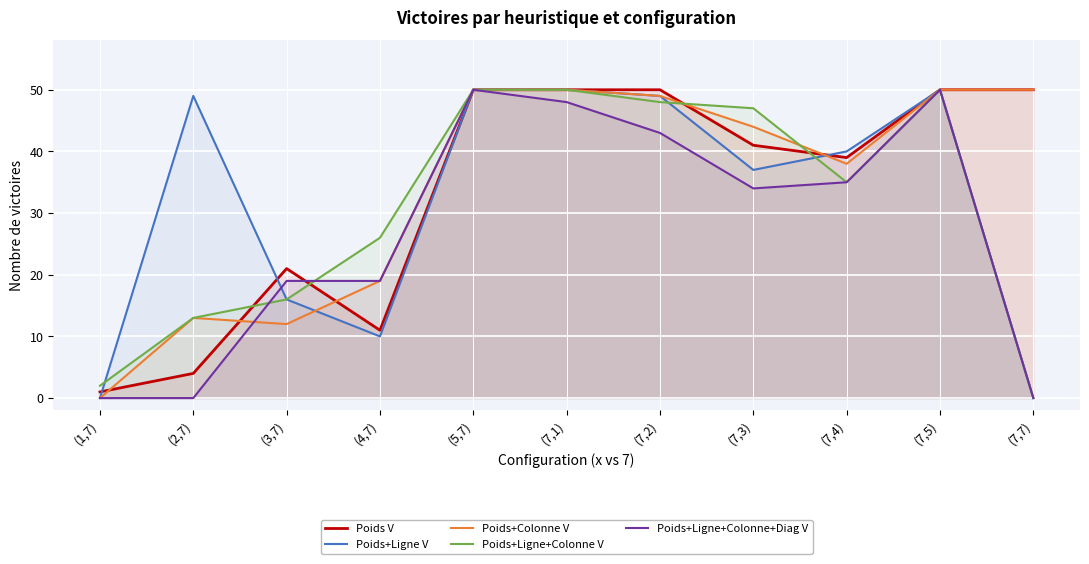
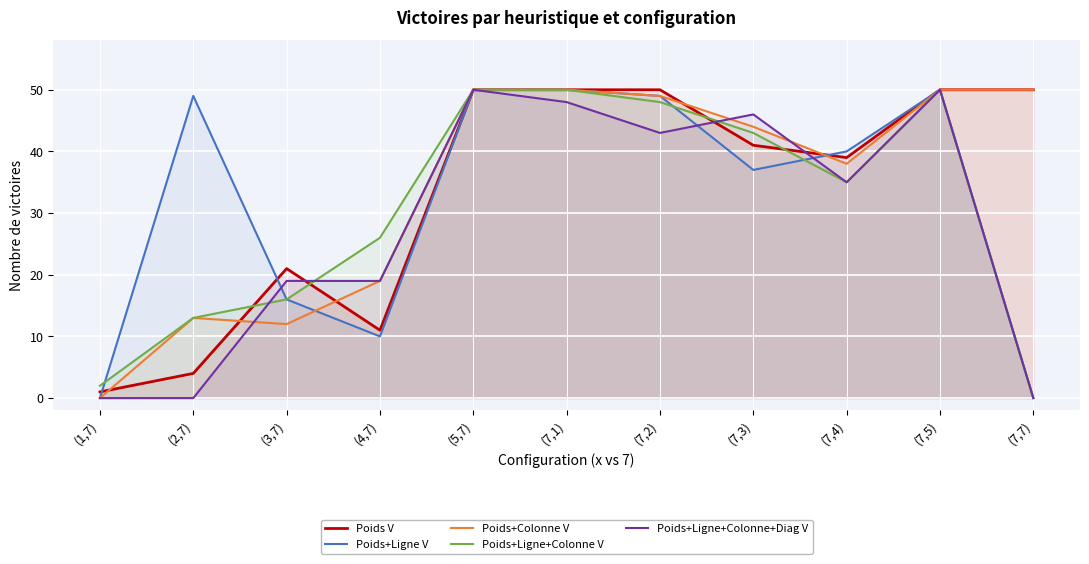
Poids+Ligne+Colonne V, (7,3): 47 -> 43
Poids+Ligne+Colonne+Diag V, (7,3): 34 -> 46
